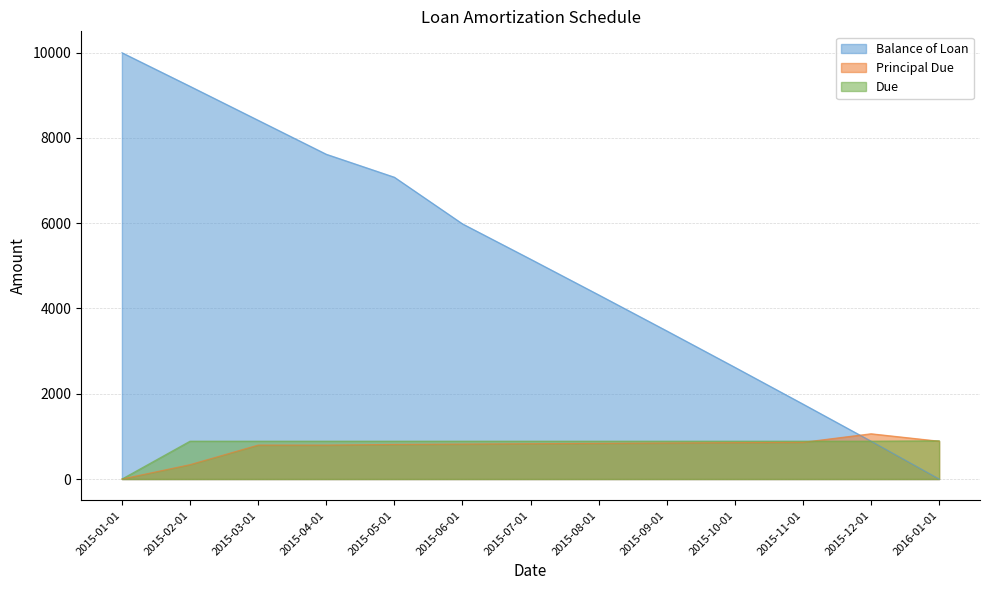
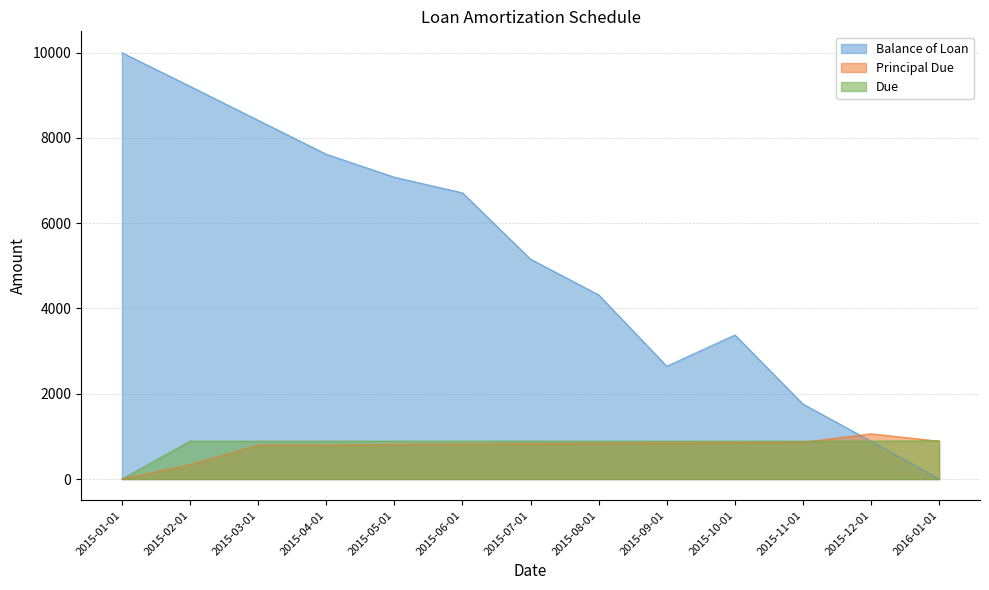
Balance of Loan, 2015-06-01: 6000 -> 6700
Balance of Loan, 2015-09-01: 3500 -> 2600
Balance of Loan, 2015-10-01: 2600 -> 3400
